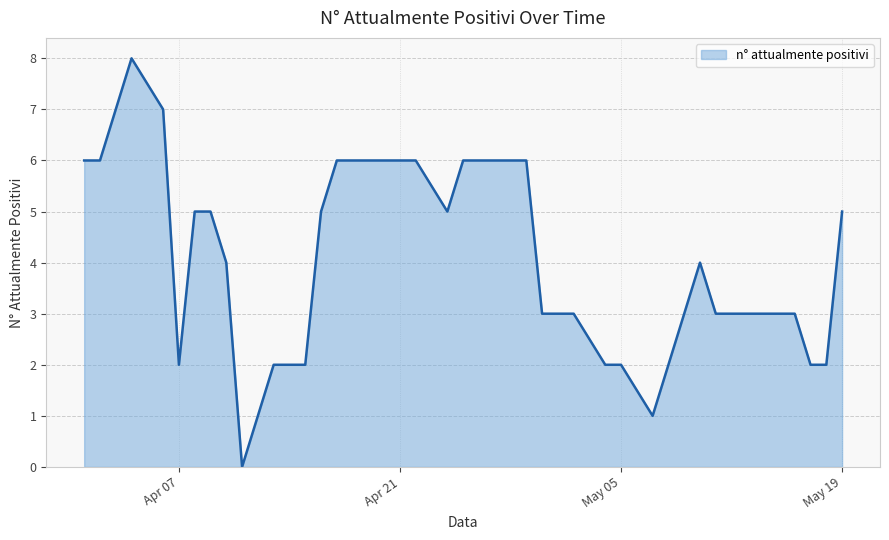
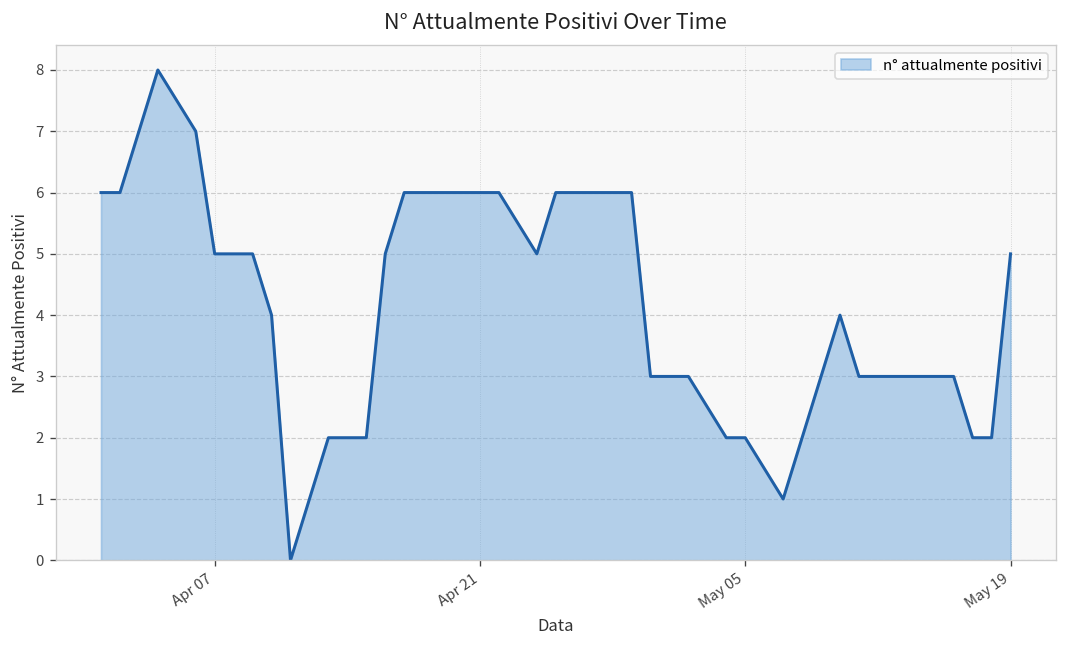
Apr 07: 2 -> 5
